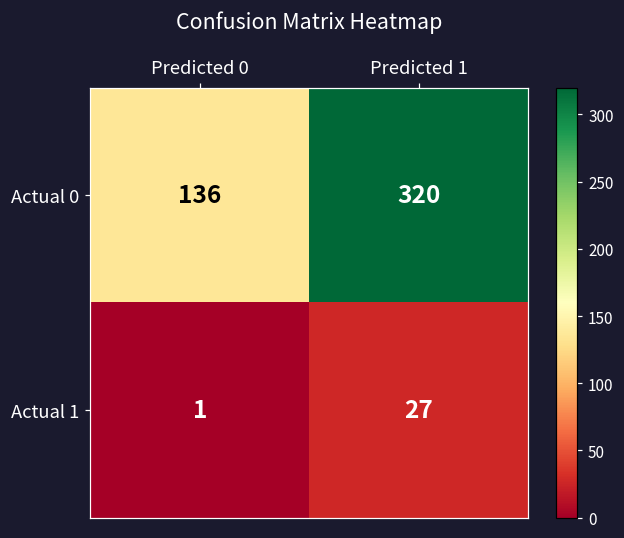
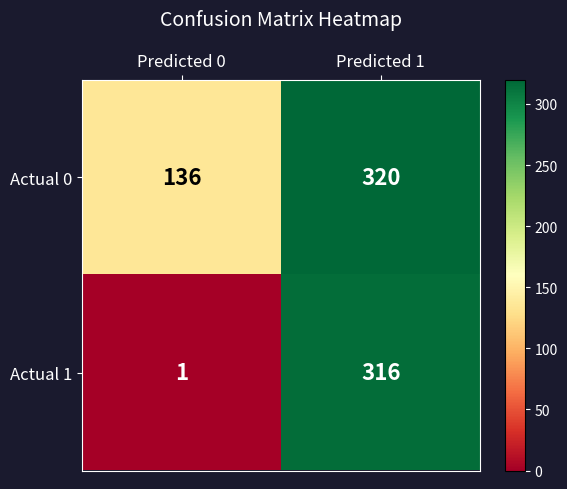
Actual 1, Predicted 1: 27 -> 316
